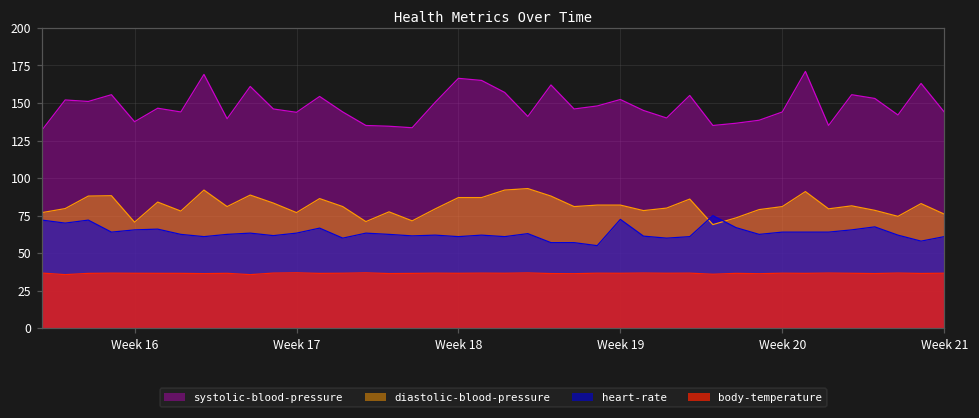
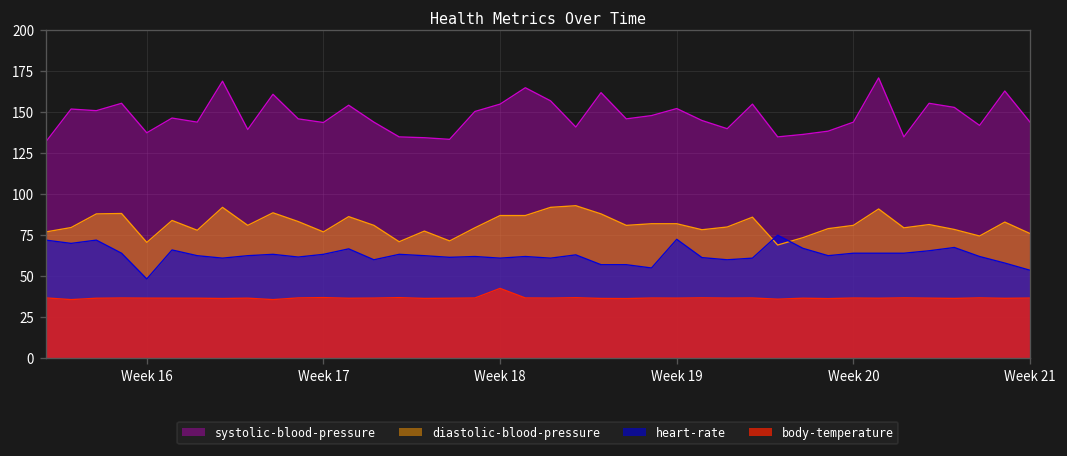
heart-rate, Week 16: 66 -> 48
systolic-blood-pressure, Week 18: 166 -> 155
body-temperature, Week 18: 37 -> 43
heart-rate, Week 21: 61 -> 54
